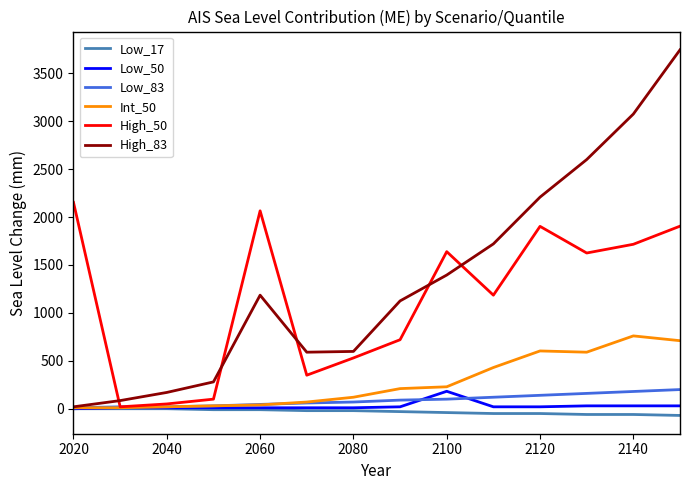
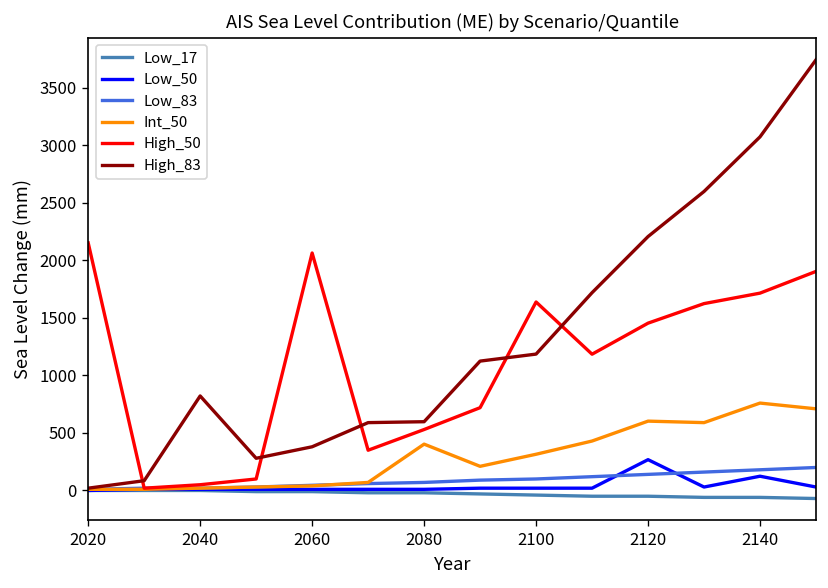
High_83, 2040: 200 -> 800
High_83, 2060: 1200 -> 400
Int_50, 2080: 100 -> 400
Low_50, 2100: 200 -> 0
Int_50, 2100: 200 -> 300
High_83, 2100: 1400 -> 1200
Low_50, 2120: 0 -> 300
High_50, 2120: 1900 -> 1500
Low_50, 2140: 0 -> 100
